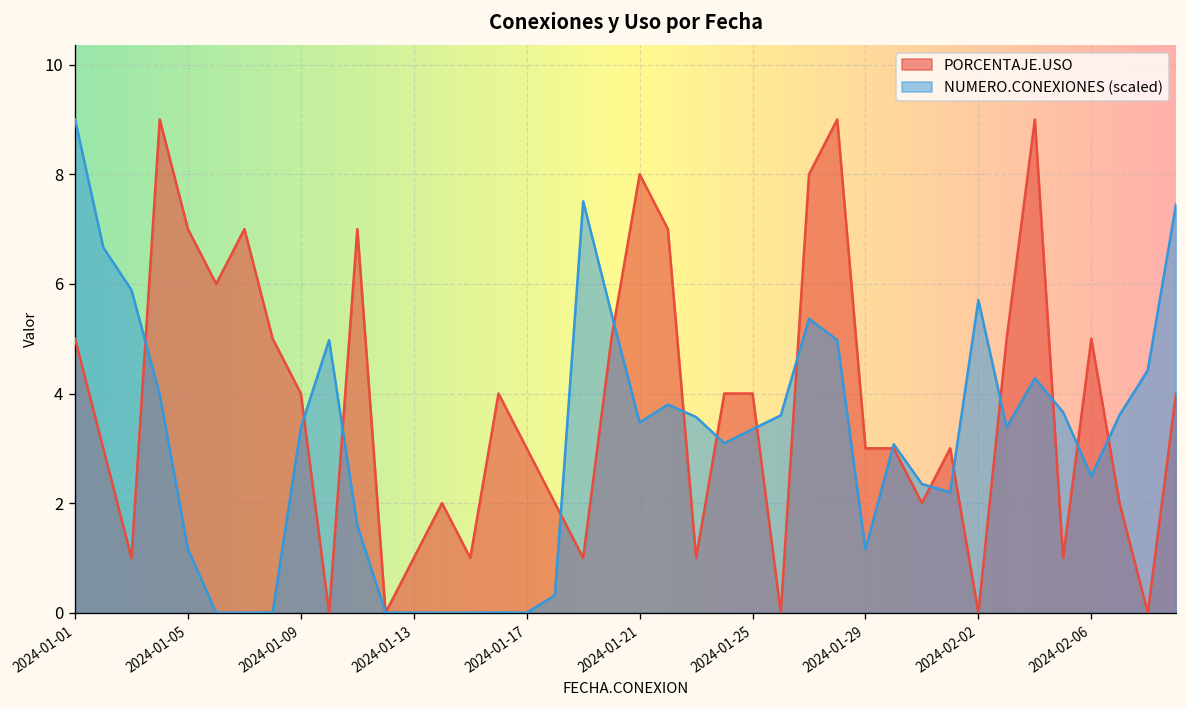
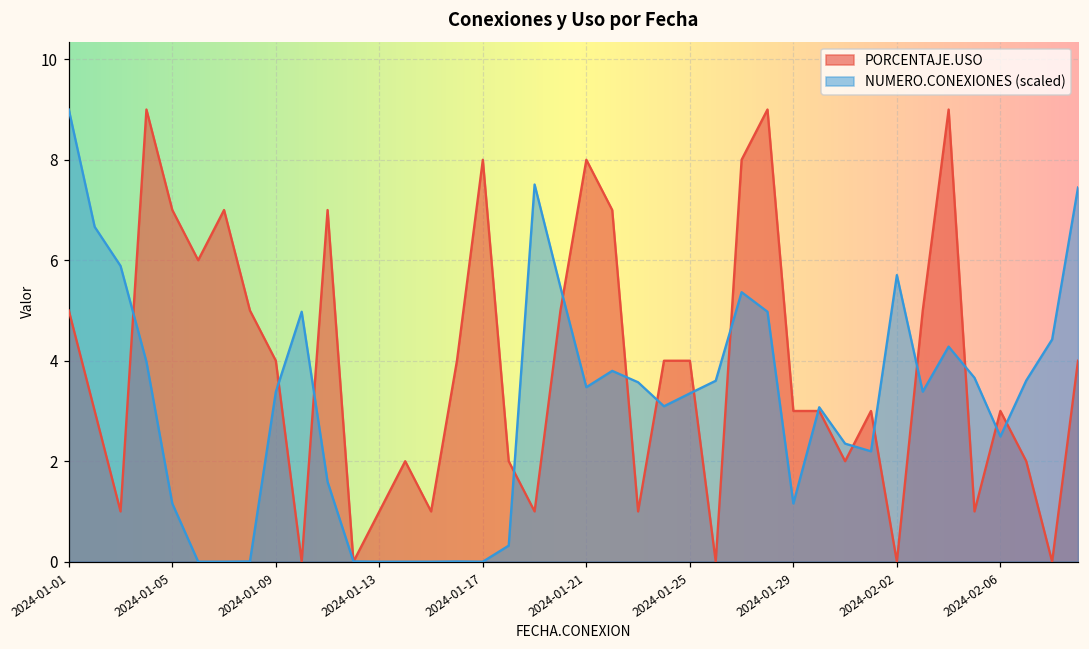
PORCENTAJE.USO, 2024-01-17: 3 -> 8
PORCENTAJE.USO, 2024-02-06: 5 -> 3
